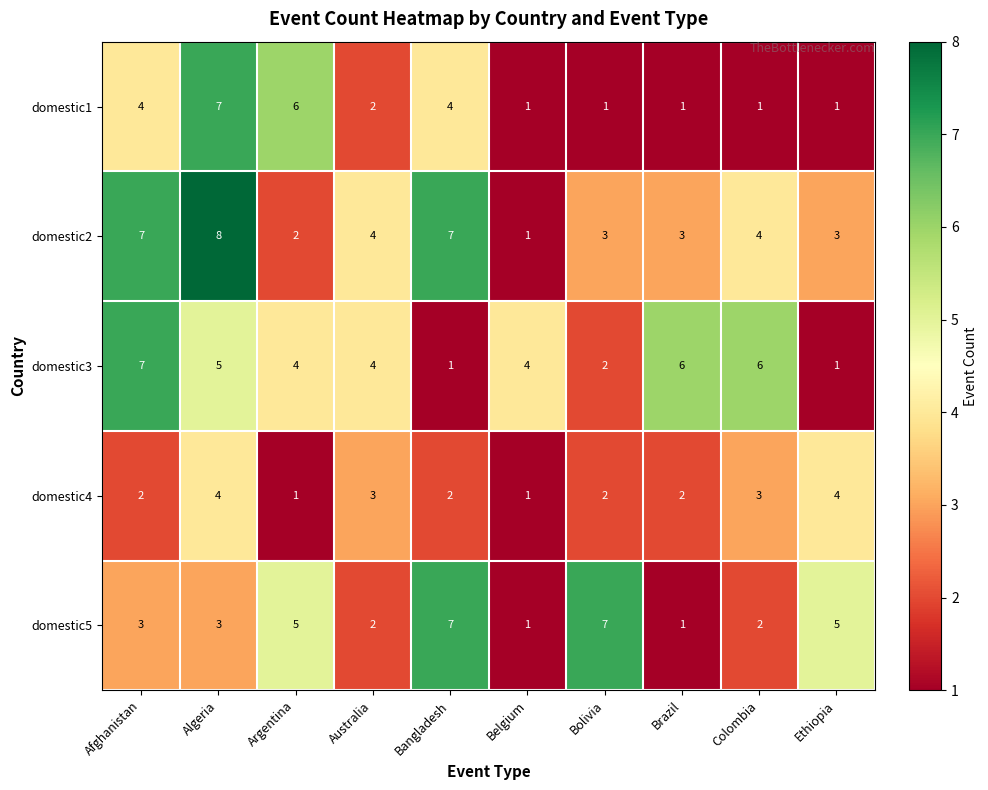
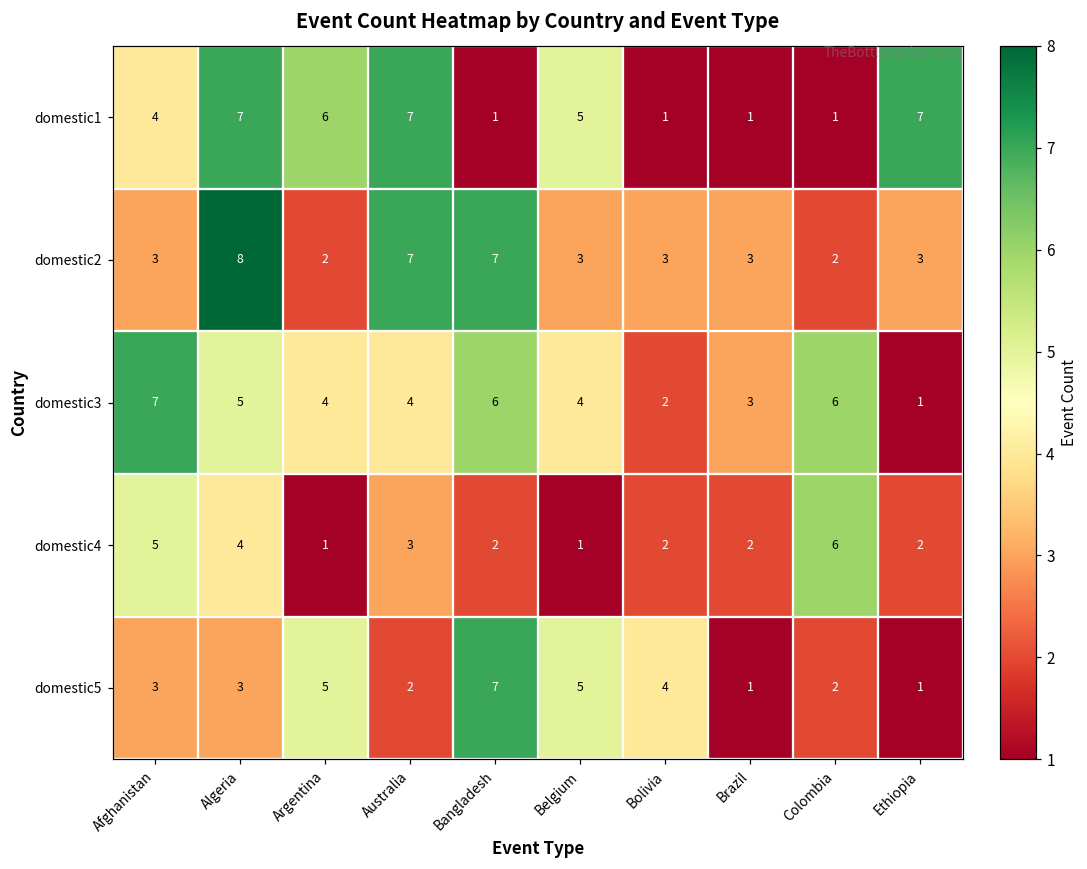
domestic1, Australia: 2 -> 7
domestic1, Bangladesh: 4 -> 1
domestic1, Belgium: 1 -> 5
domestic1, Ethiopia: 1 -> 7
domestic2, Afghanistan: 7 -> 3
domestic2, Australia: 4 -> 7
domestic2, Belgium: 1 -> 3
domestic2, Colombia: 4 -> 2
domestic3, Bangladesh: 1 -> 6
domestic3, Brazil: 6 -> 3
domestic4, Afghanistan: 2 -> 5
domestic4, Colombia: 3 -> 6
domestic4, Ethiopia: 4 -> 2
domestic5, Belgium: 1 -> 5
domestic5, Bolivia: 7 -> 4
domestic5, Ethiopia: 5 -> 1
